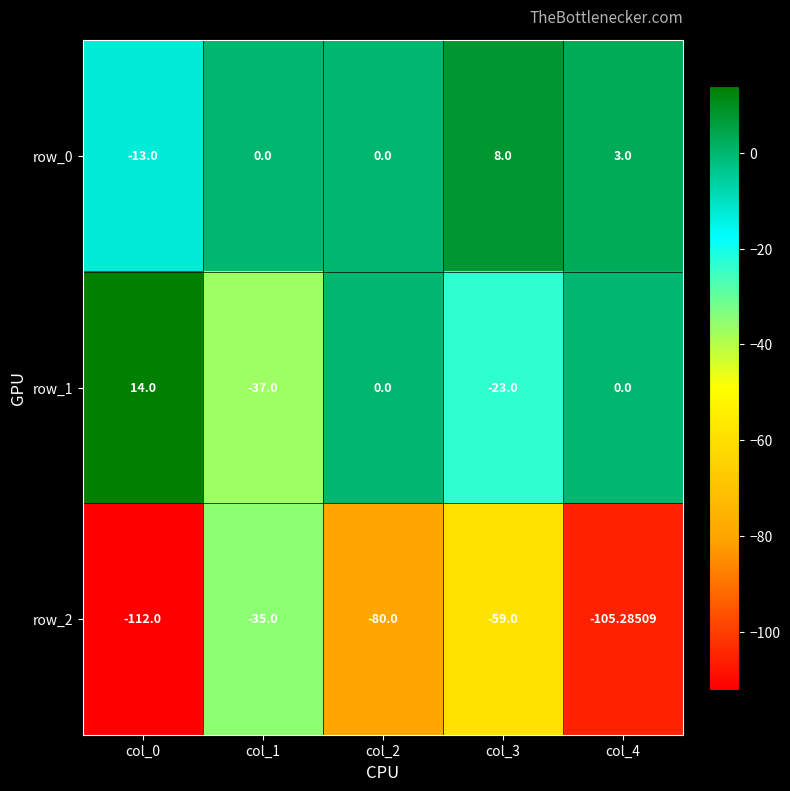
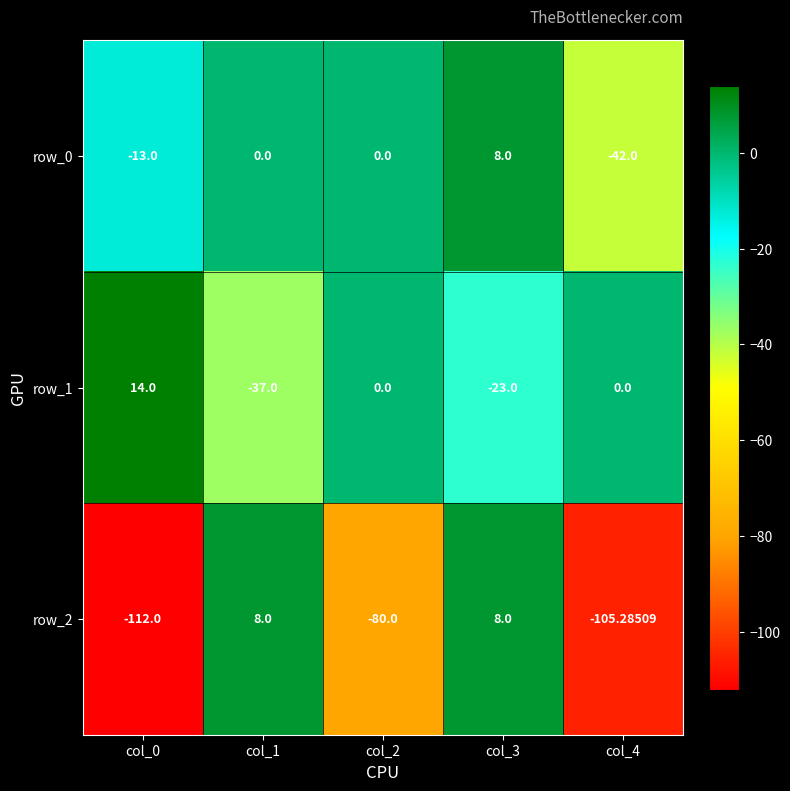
row_0, col_4: 3.0 -> -42.0
row_2, col_1: -35.0 -> 8.0
row_2, col_3: -59.0 -> 8.0
